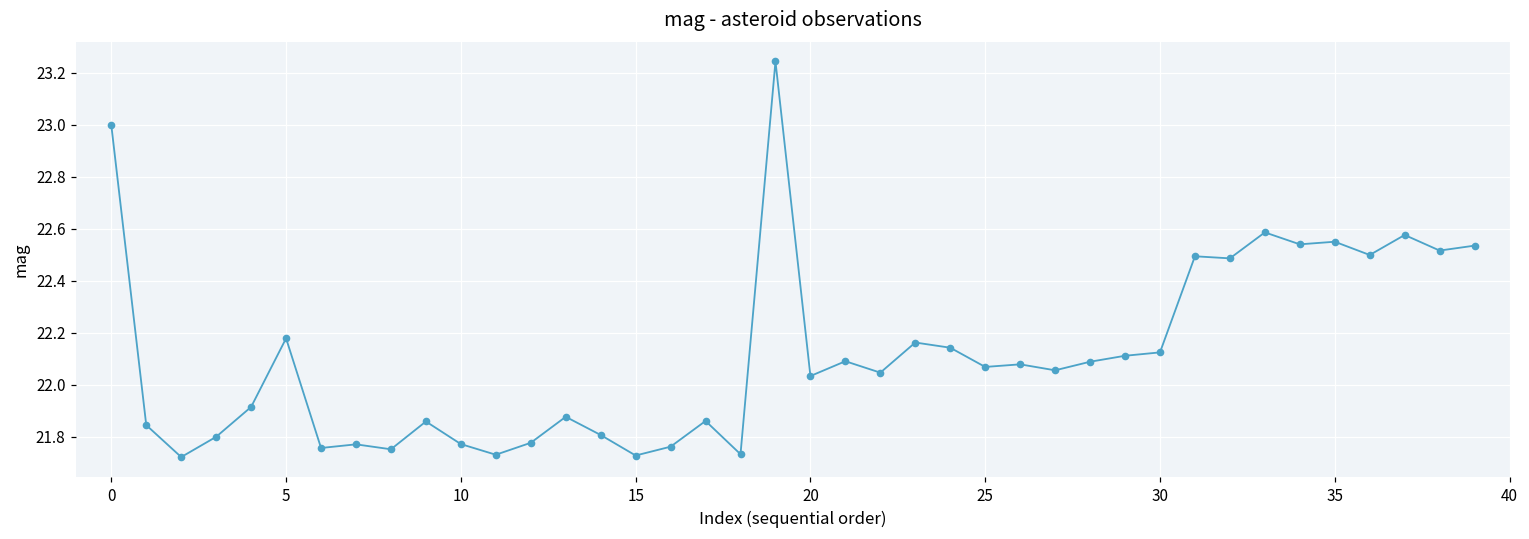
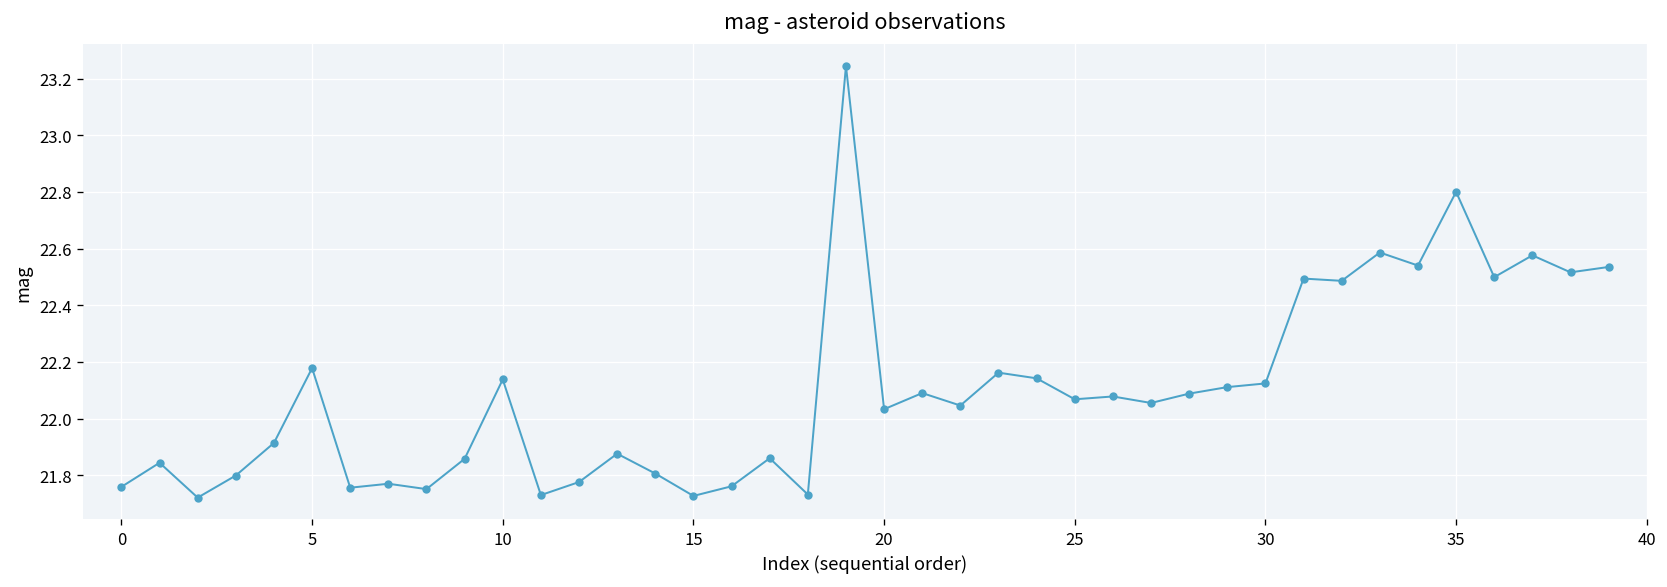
0: 23.00 -> 21.76
10: 21.77 -> 22.14
35: 22.55 -> 22.80
